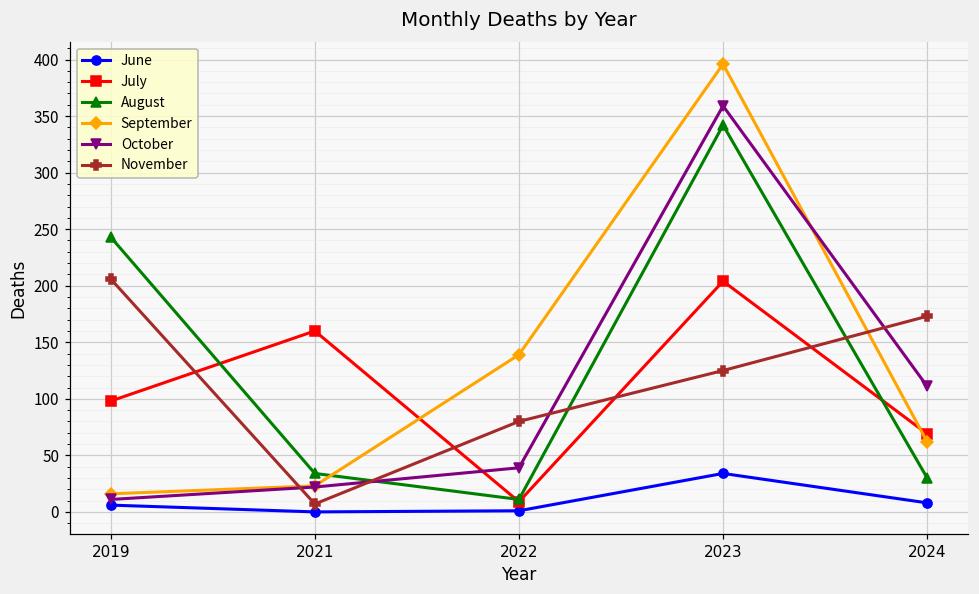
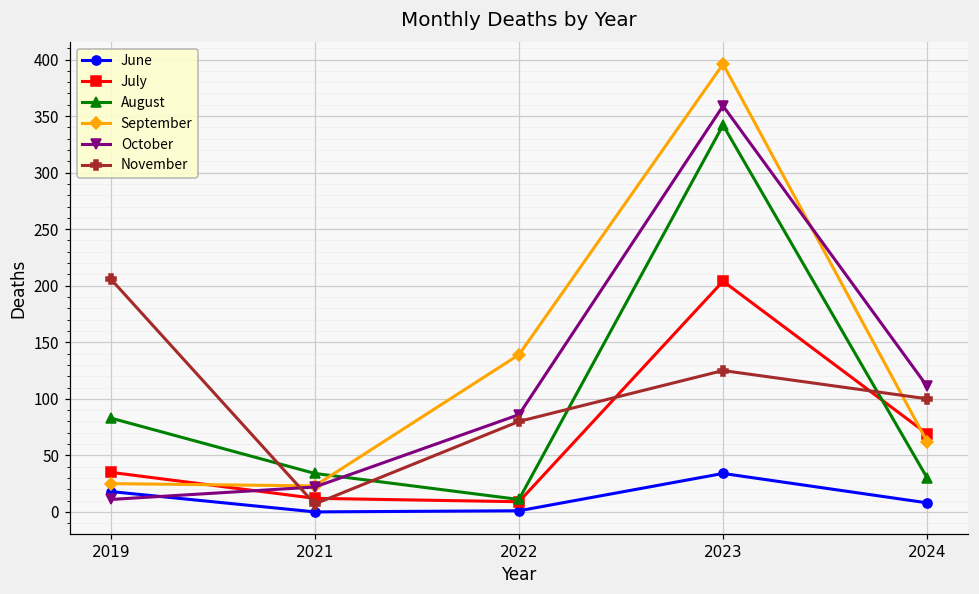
June, 2019: 6 -> 18
July, 2019: 98 -> 35
August, 2019: 243 -> 83
September, 2019: 16 -> 25
July, 2021: 160 -> 12
October, 2022: 39 -> 86
November, 2024: 173 -> 100
